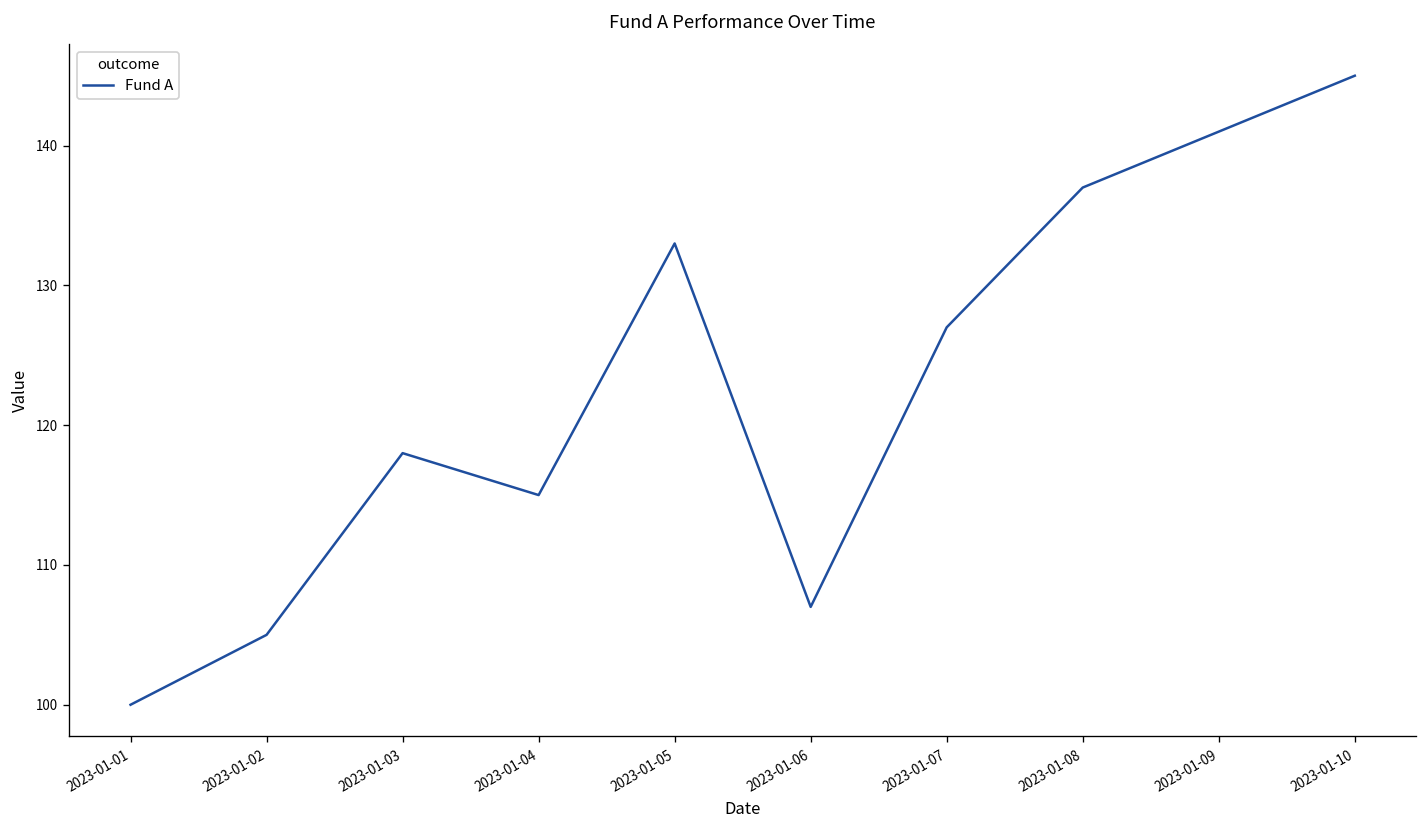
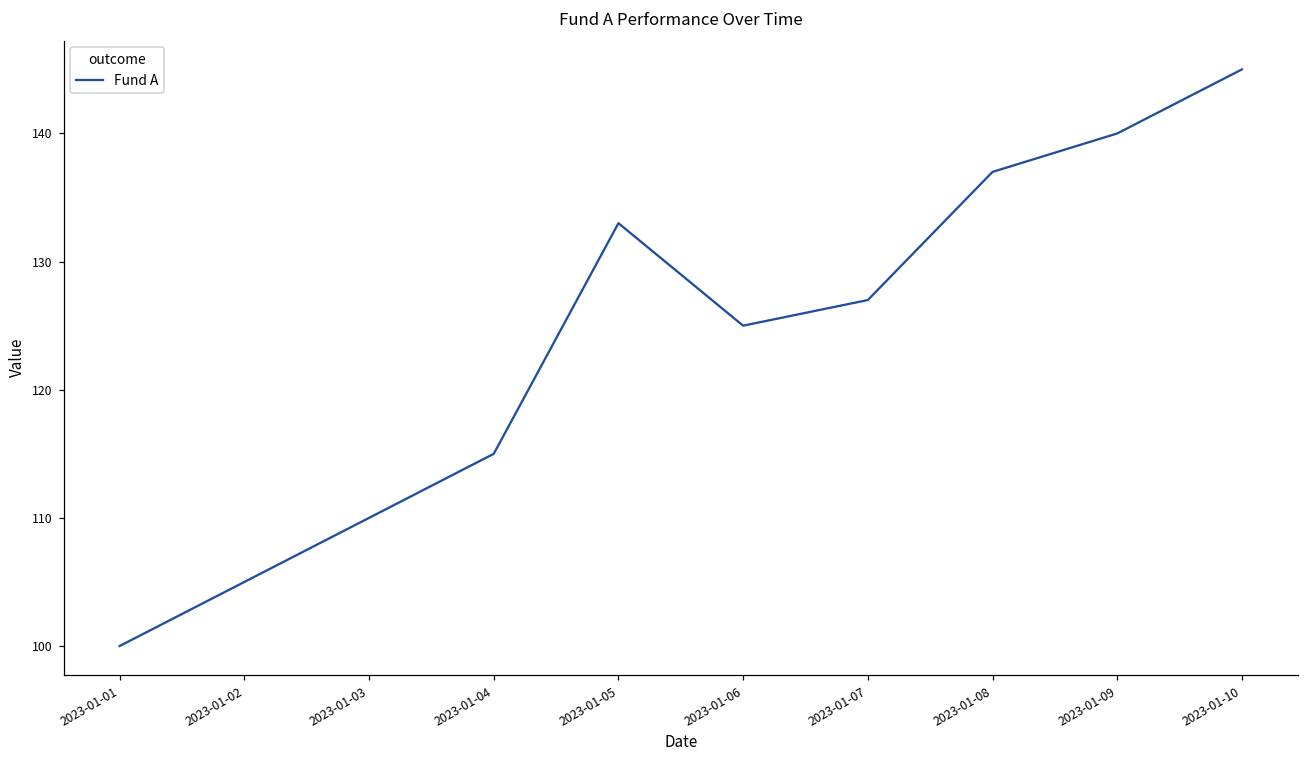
2023-01-03: 118 -> 110
2023-01-06: 107 -> 125
2023-01-09: 141 -> 140
